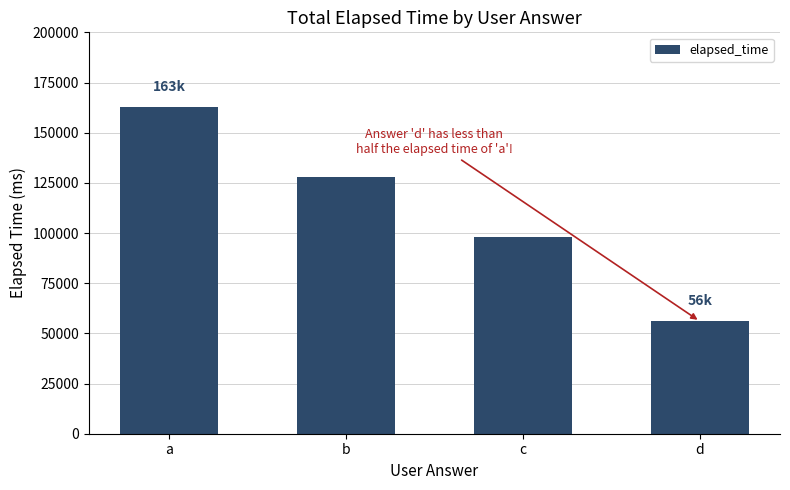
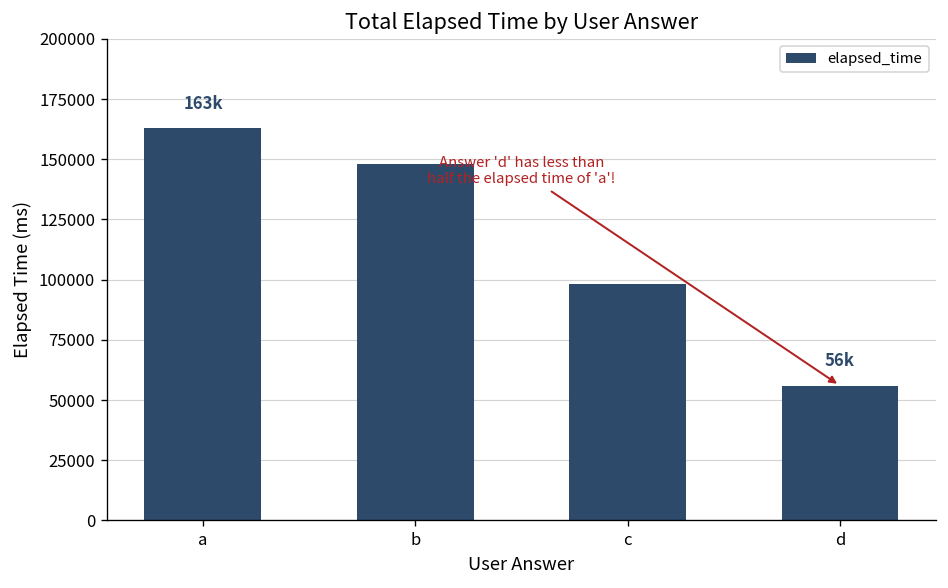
b: 128000 -> 148000
